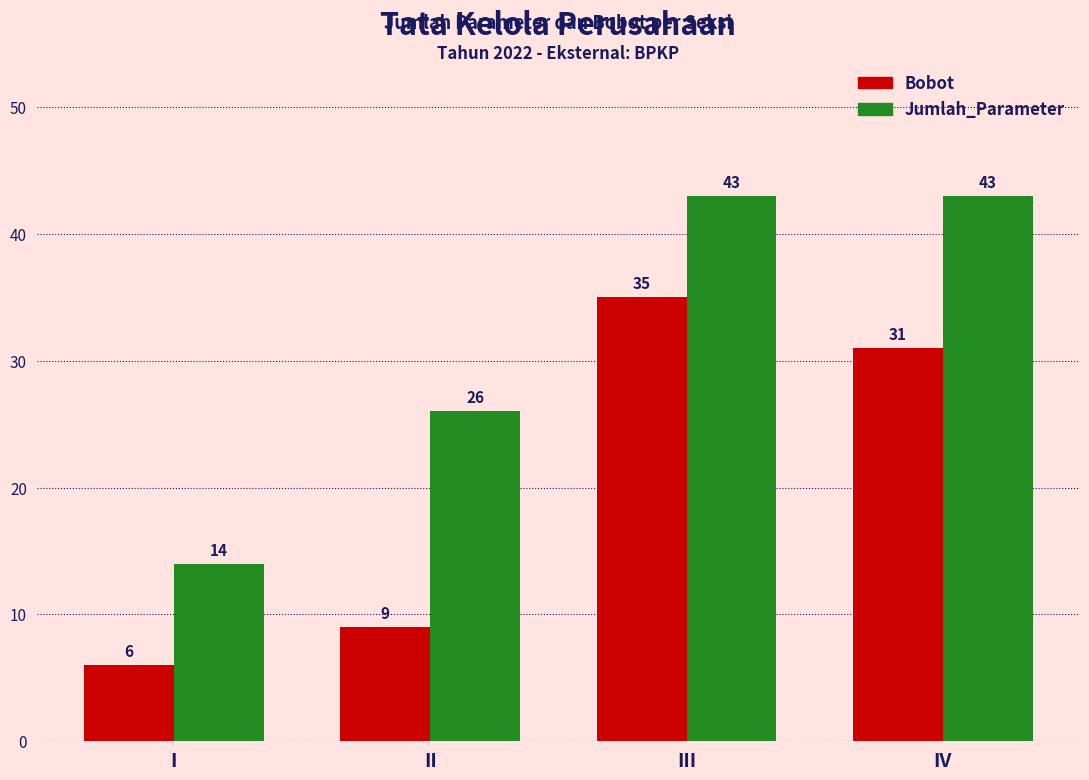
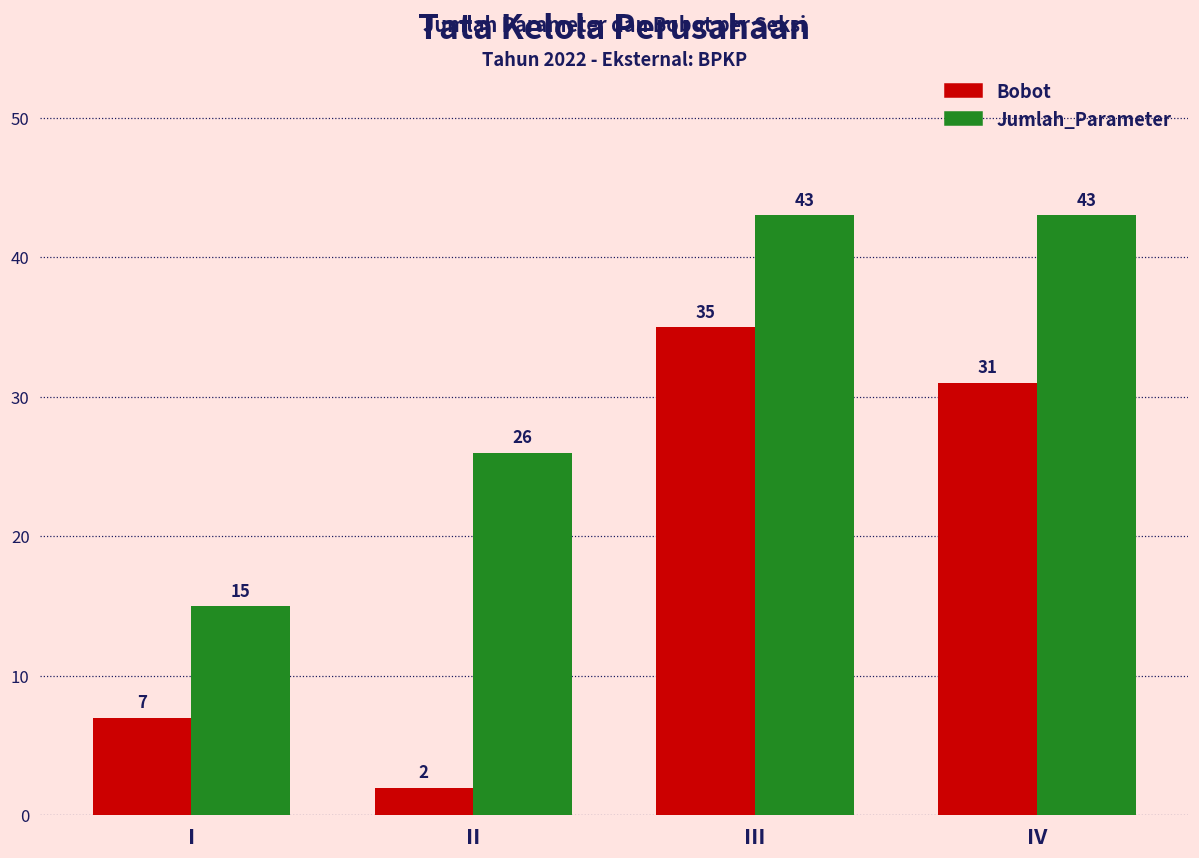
Bobot, I: 6 -> 7
Jumlah_Parameter, I: 14 -> 15
Bobot, II: 9 -> 2
